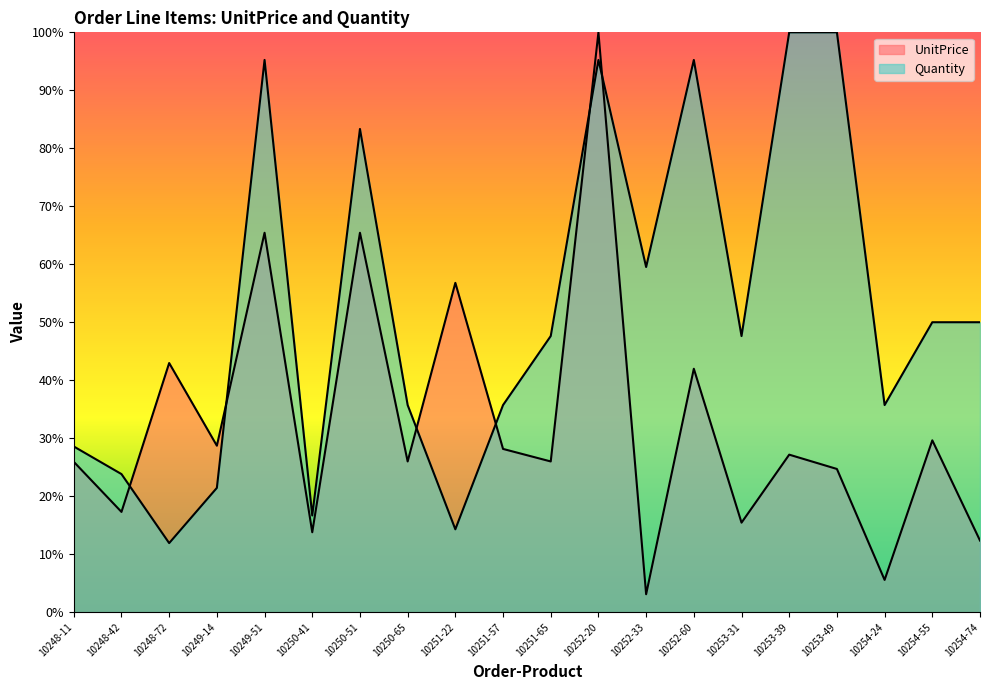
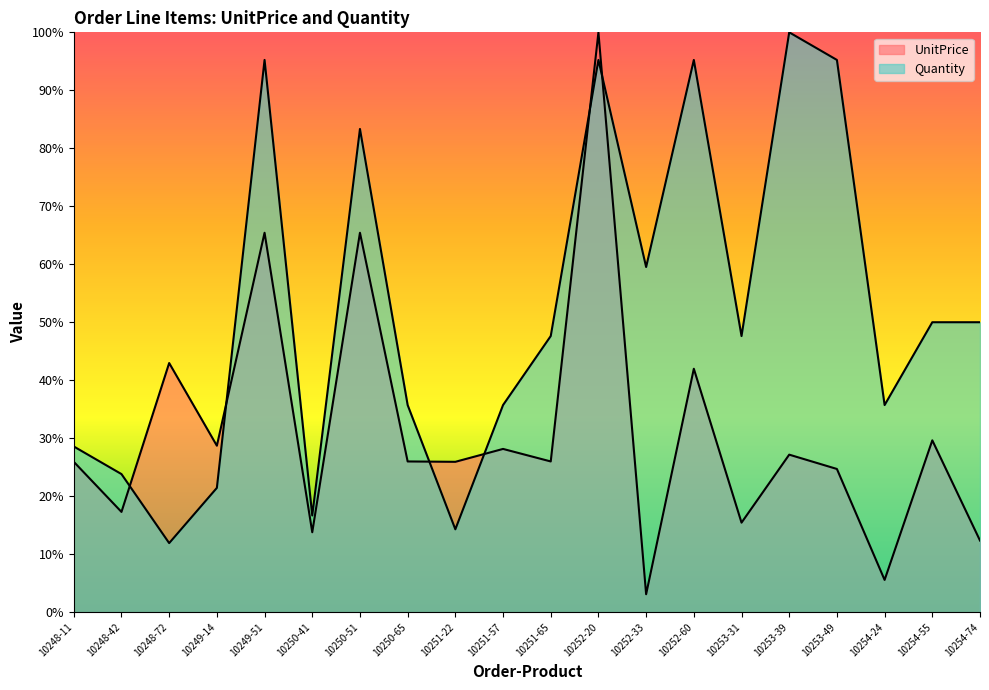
UnitPrice, 10251-22: 57% -> 26%
Quantity, 10253-49: 100% -> 95%
